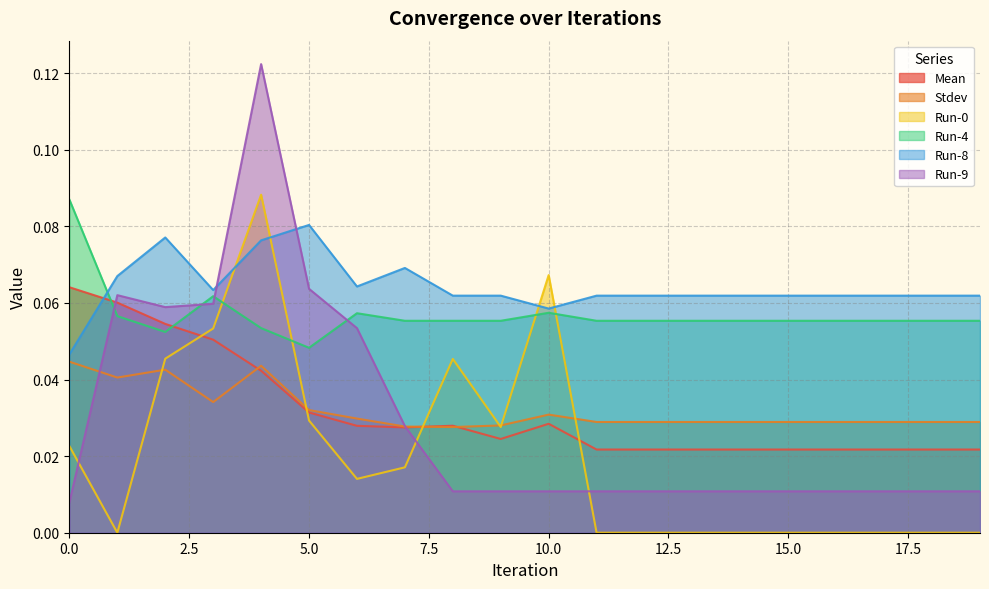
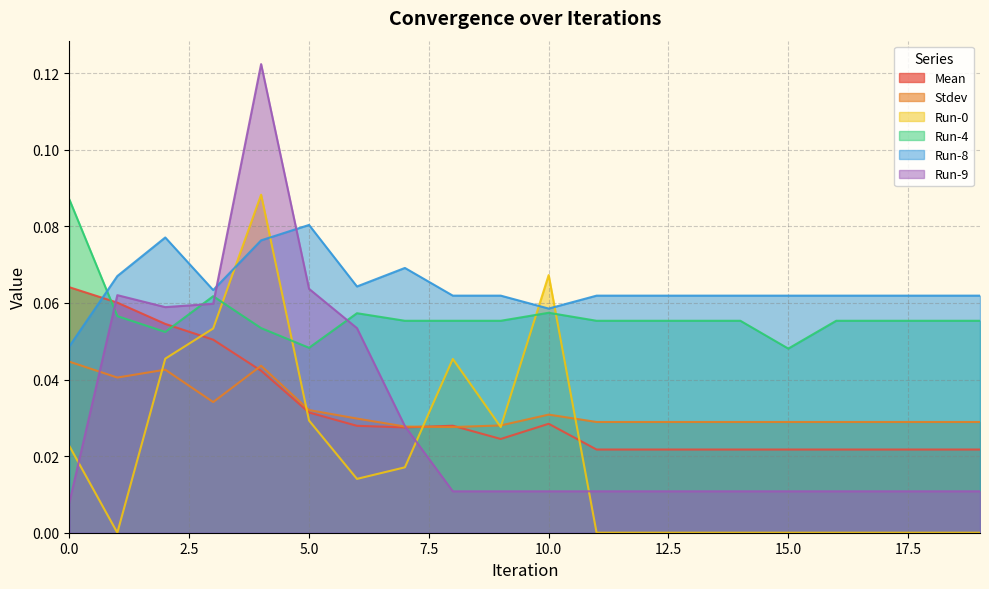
Run-8, 0.0: 0.047 -> 0.049
Run-4, 15.0: 0.055 -> 0.048
